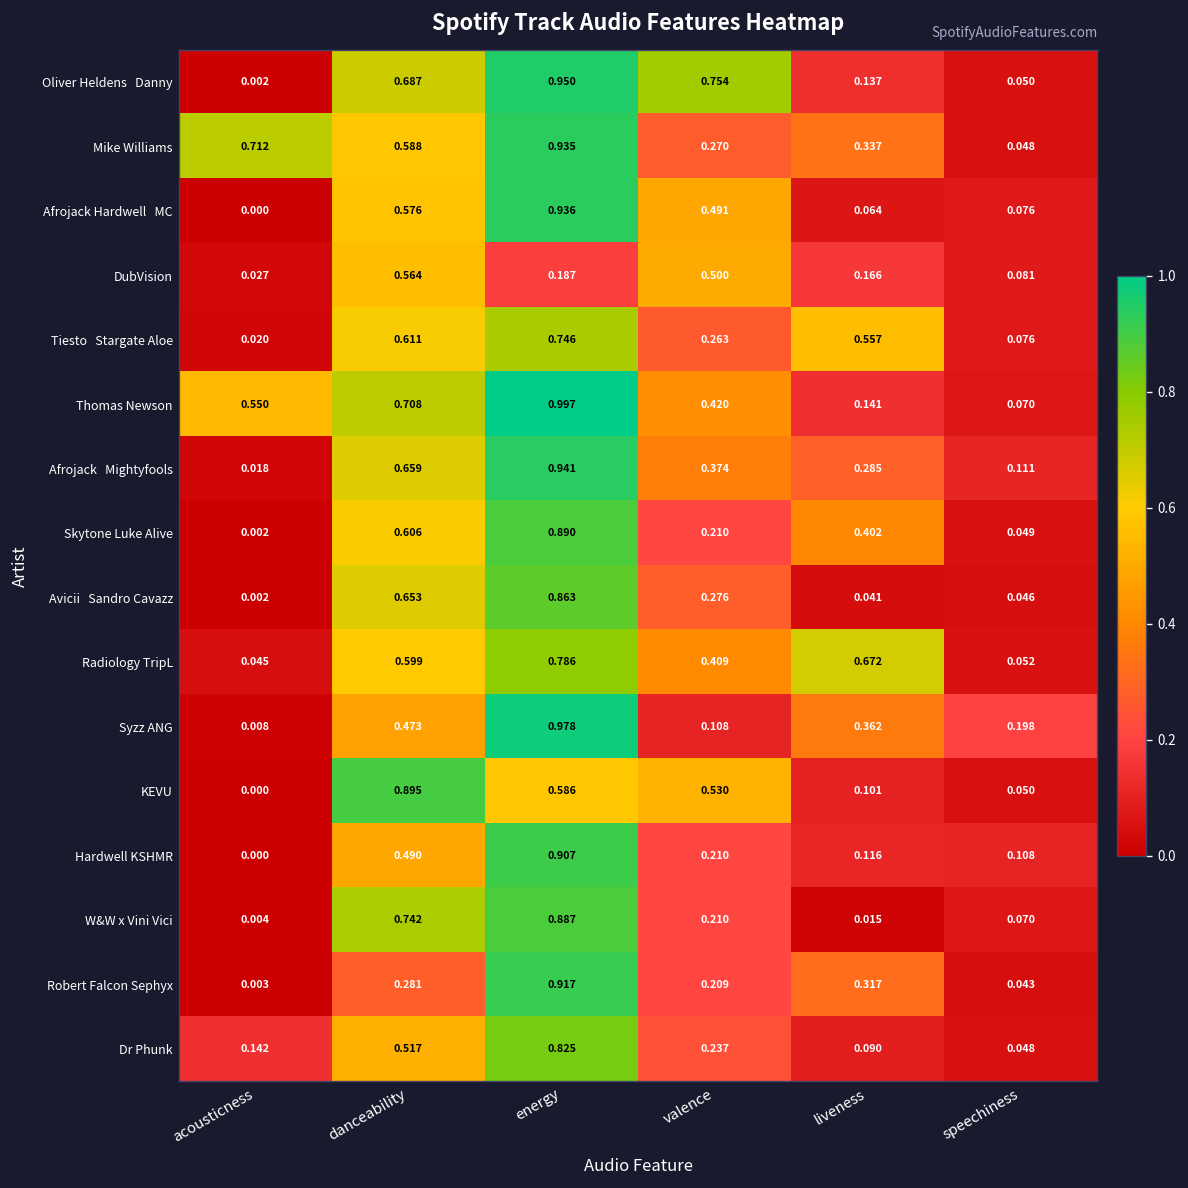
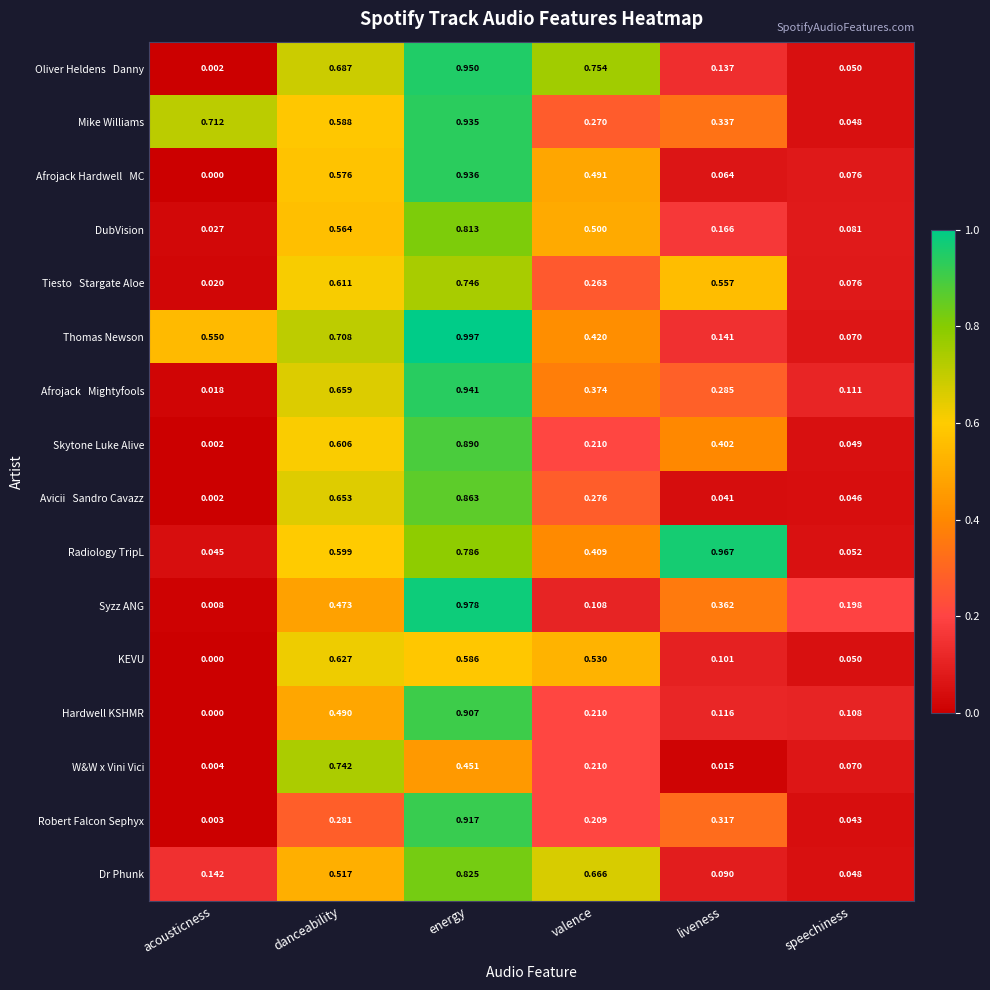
DubVision, energy: 0.187 -> 0.813
Radiology TripL, liveness: 0.672 -> 0.967
KEVU, danceability: 0.895 -> 0.627
W&W x Vini Vici, energy: 0.887 -> 0.451
Dr Phunk, valence: 0.237 -> 0.666
